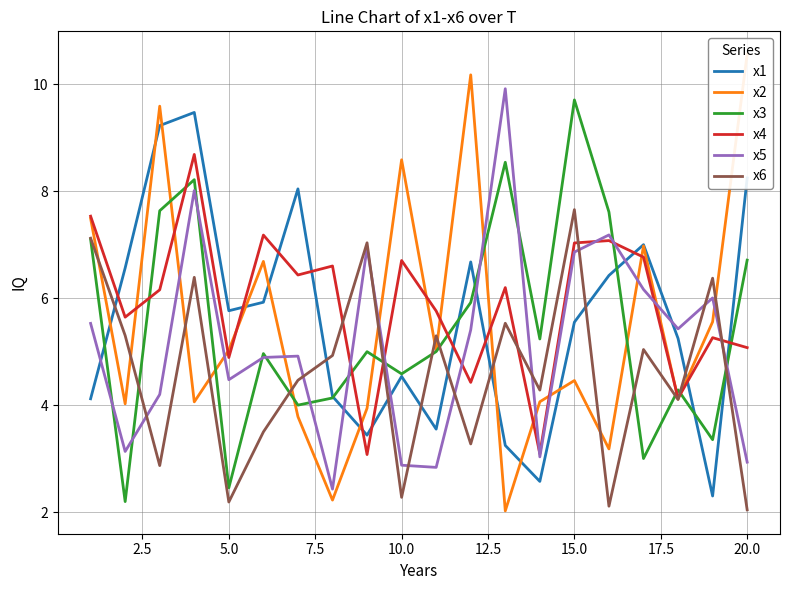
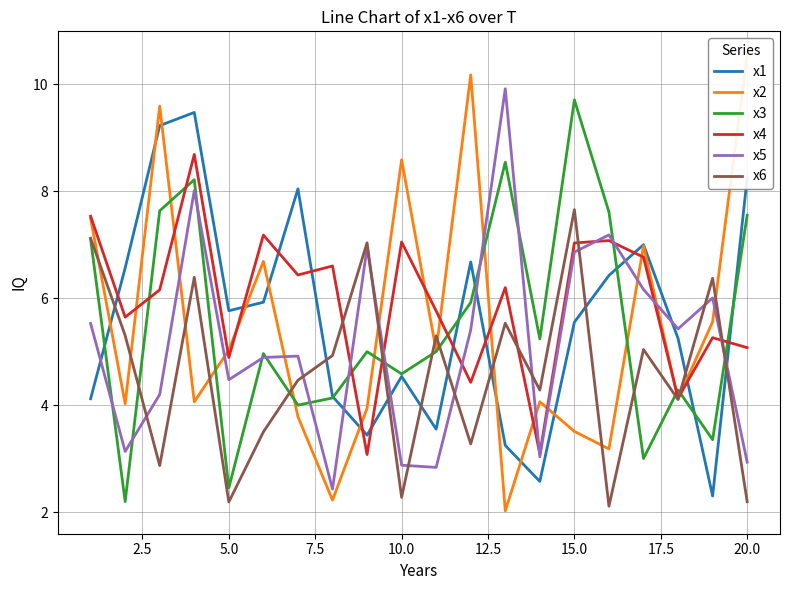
x4, 10.0: 6.7 -> 7.1
x2, 15.0: 4.5 -> 3.5
x3, 20.0: 6.7 -> 7.6
x6, 20.0: 2.0 -> 2.2
